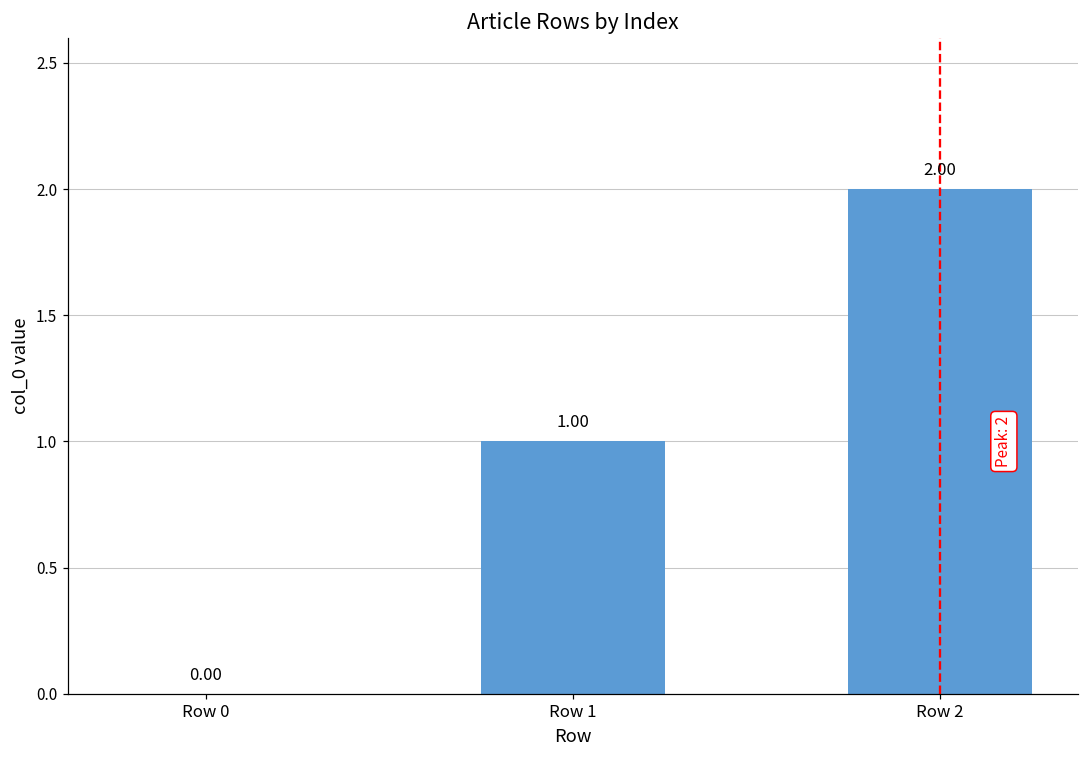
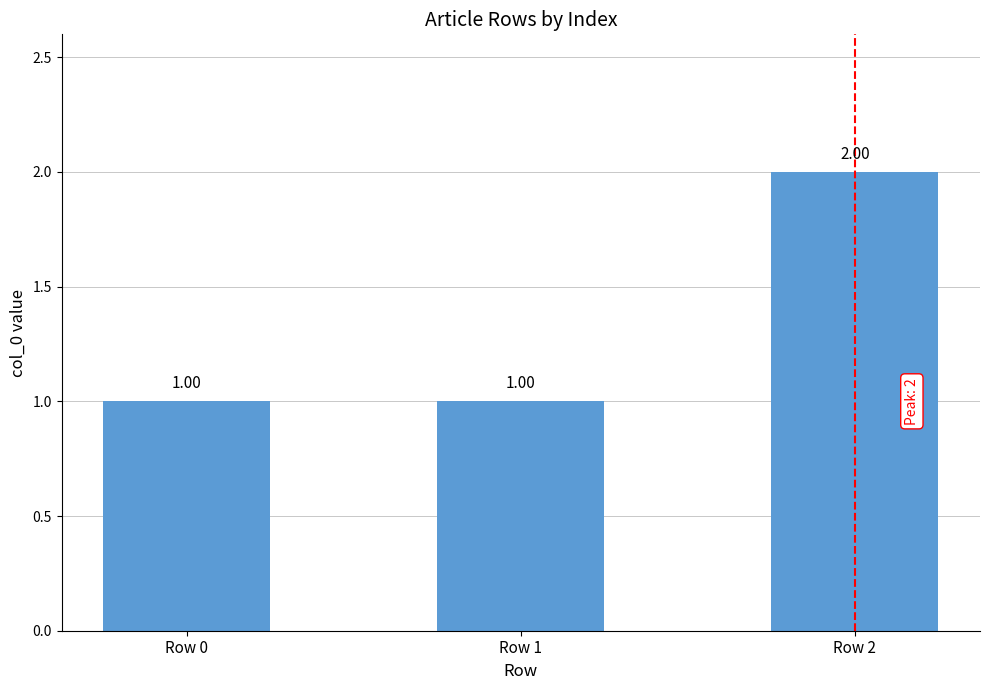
Row 0: 0.00 -> 1.00
